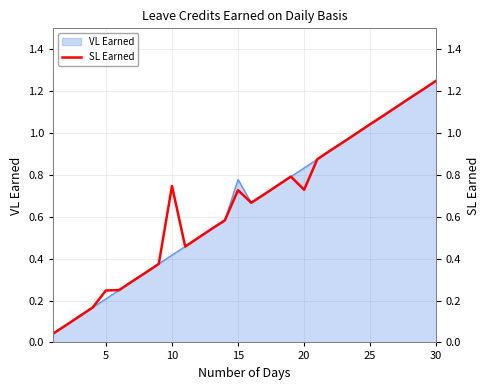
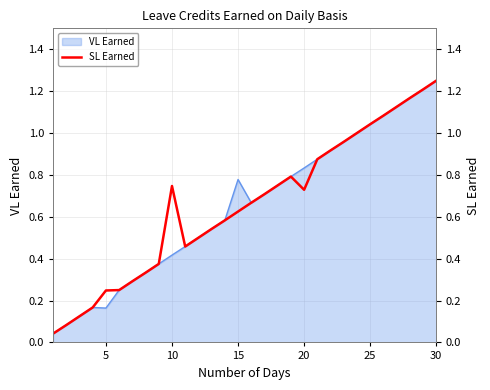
VL Earned, 5: 0.21 -> 0.16
SL Earned, 15: 0.73 -> 0.63
